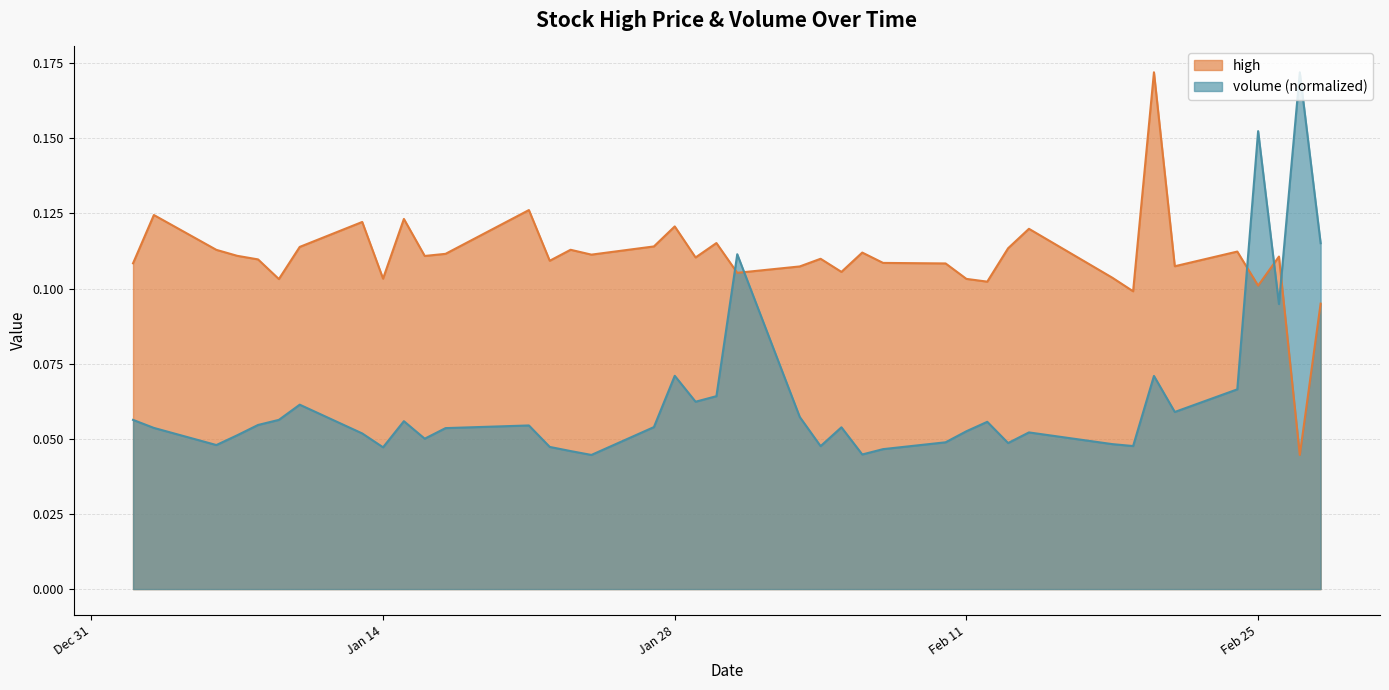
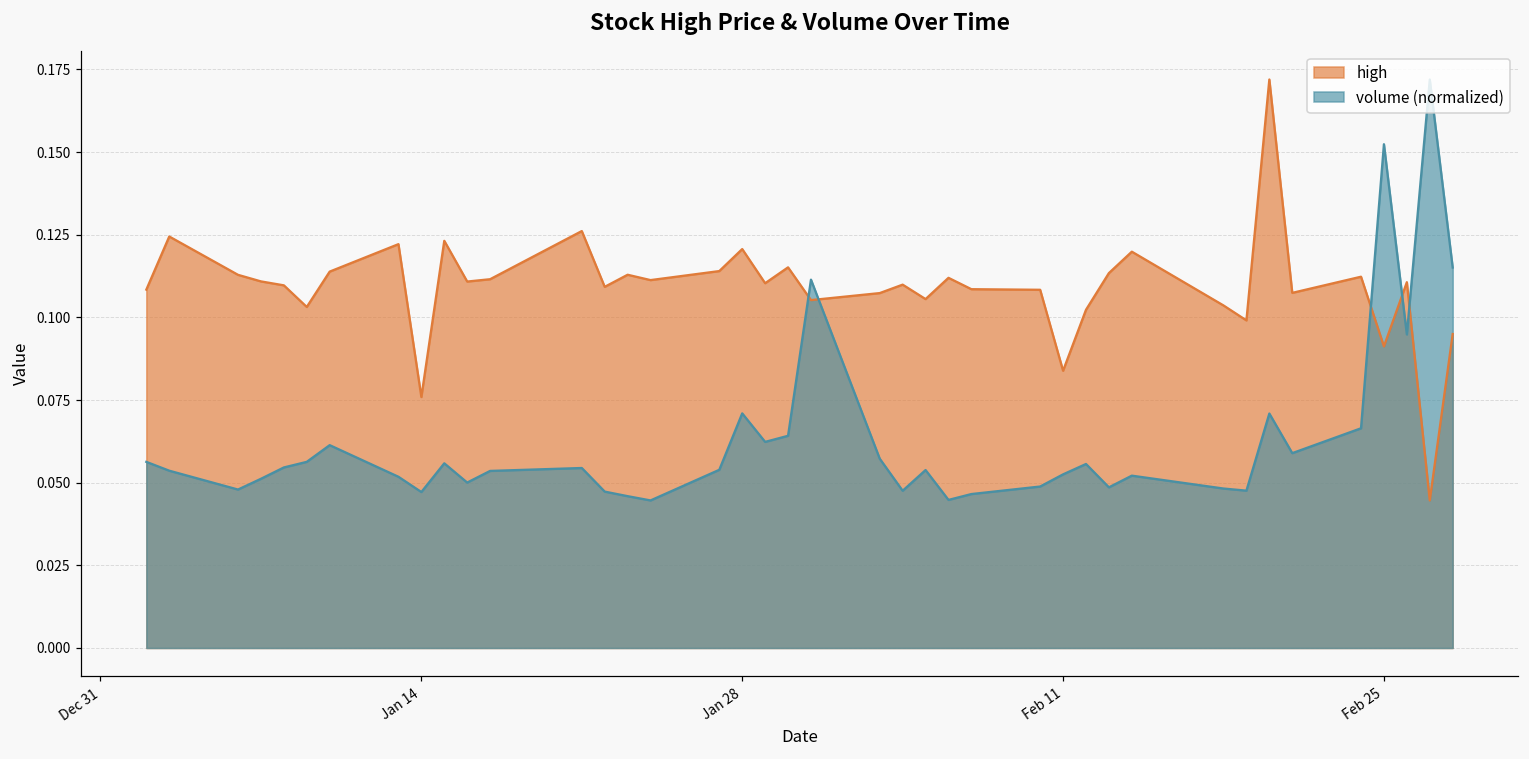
high, Jan 14: 0.103 -> 0.076
high, Feb 11: 0.103 -> 0.084
high, Feb 25: 0.101 -> 0.091
